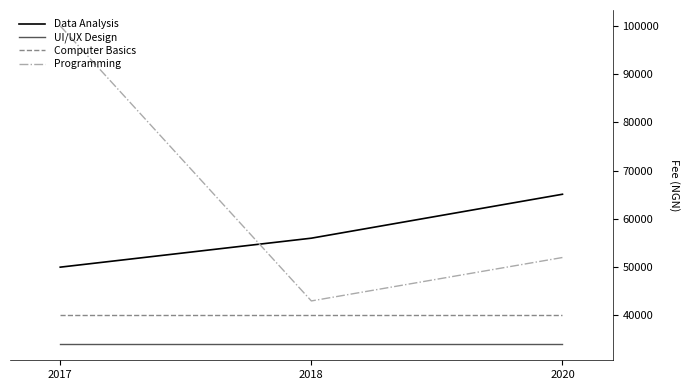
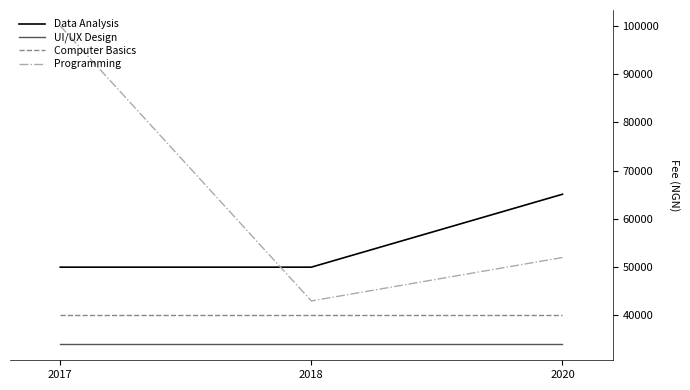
Data Analysis, 2018: 56000 -> 50000
